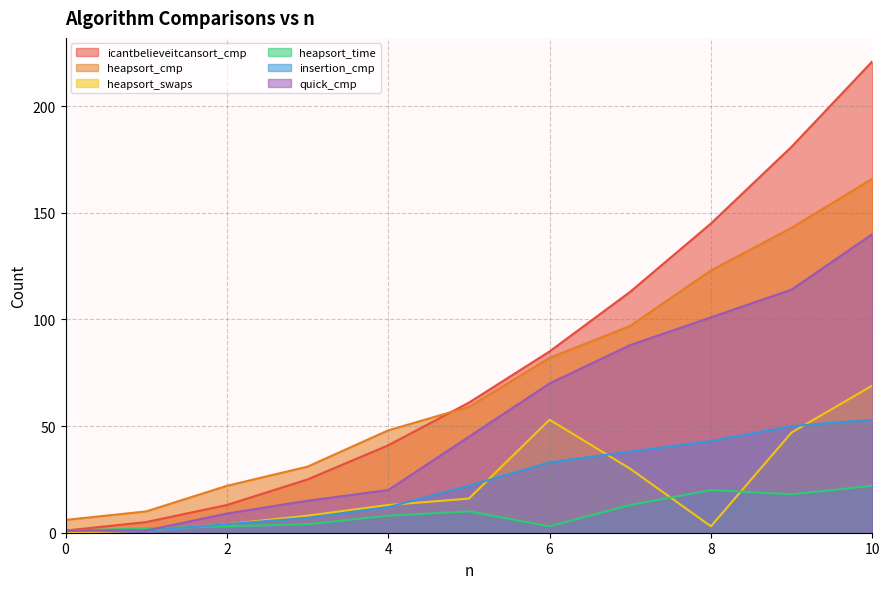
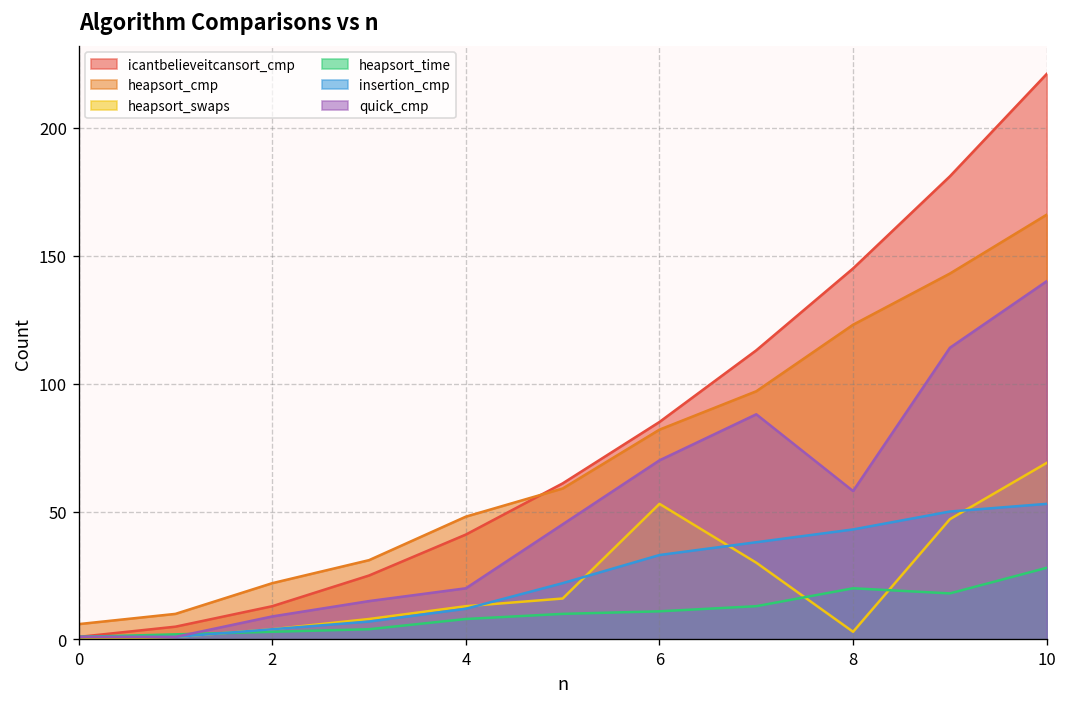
heapsort_time, 6: 3 -> 11
quick_cmp, 8: 101 -> 58
heapsort_time, 10: 22 -> 28
